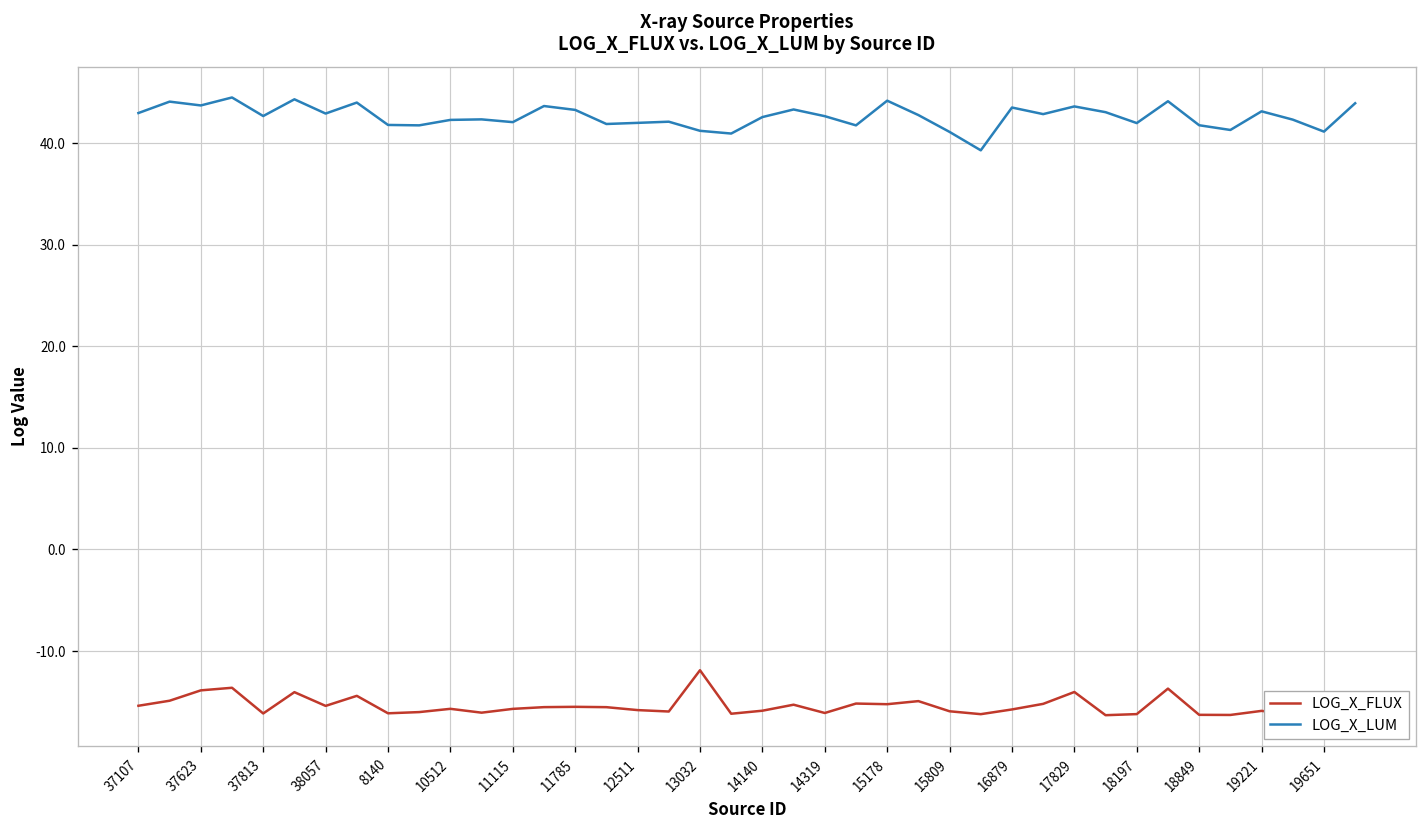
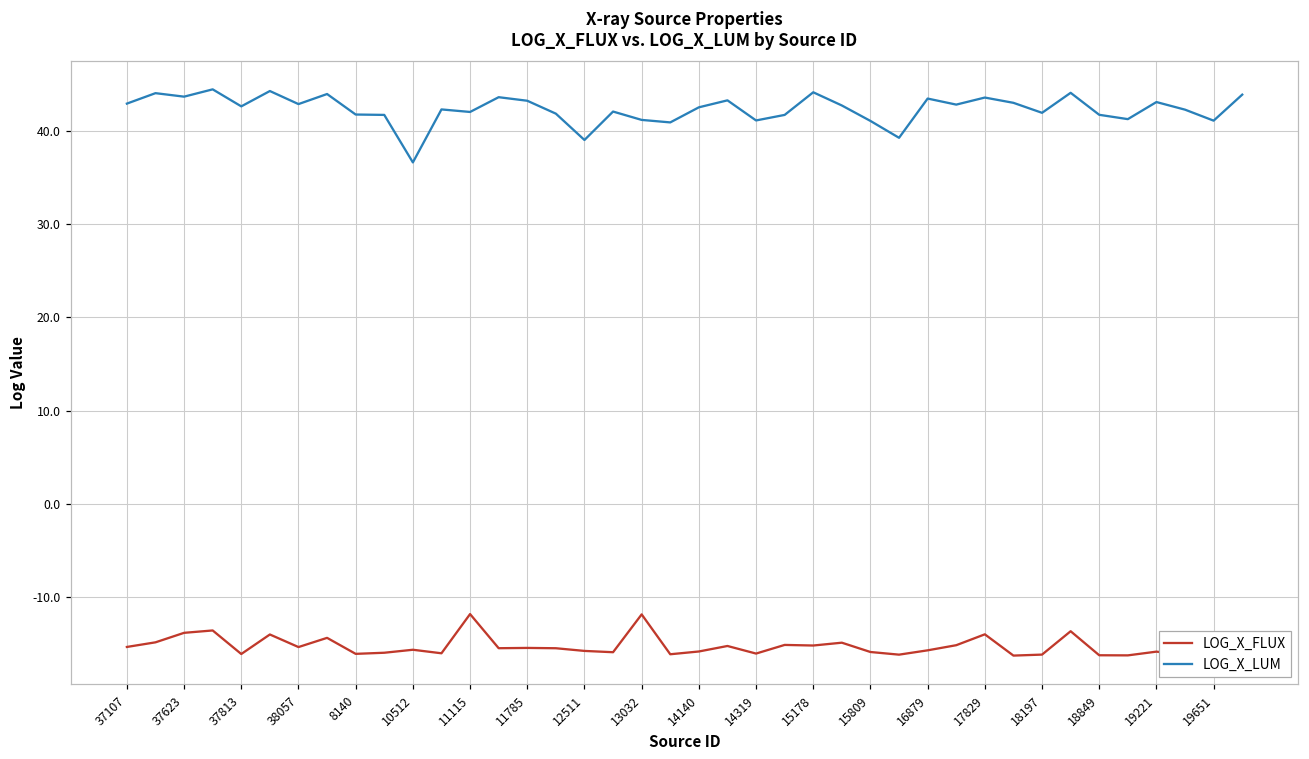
LOG_X_LUM, 10512: 42 -> 37
LOG_X_FLUX, 11115: -16 -> -12
LOG_X_LUM, 12511: 42 -> 39
LOG_X_LUM, 14319: 43 -> 41
